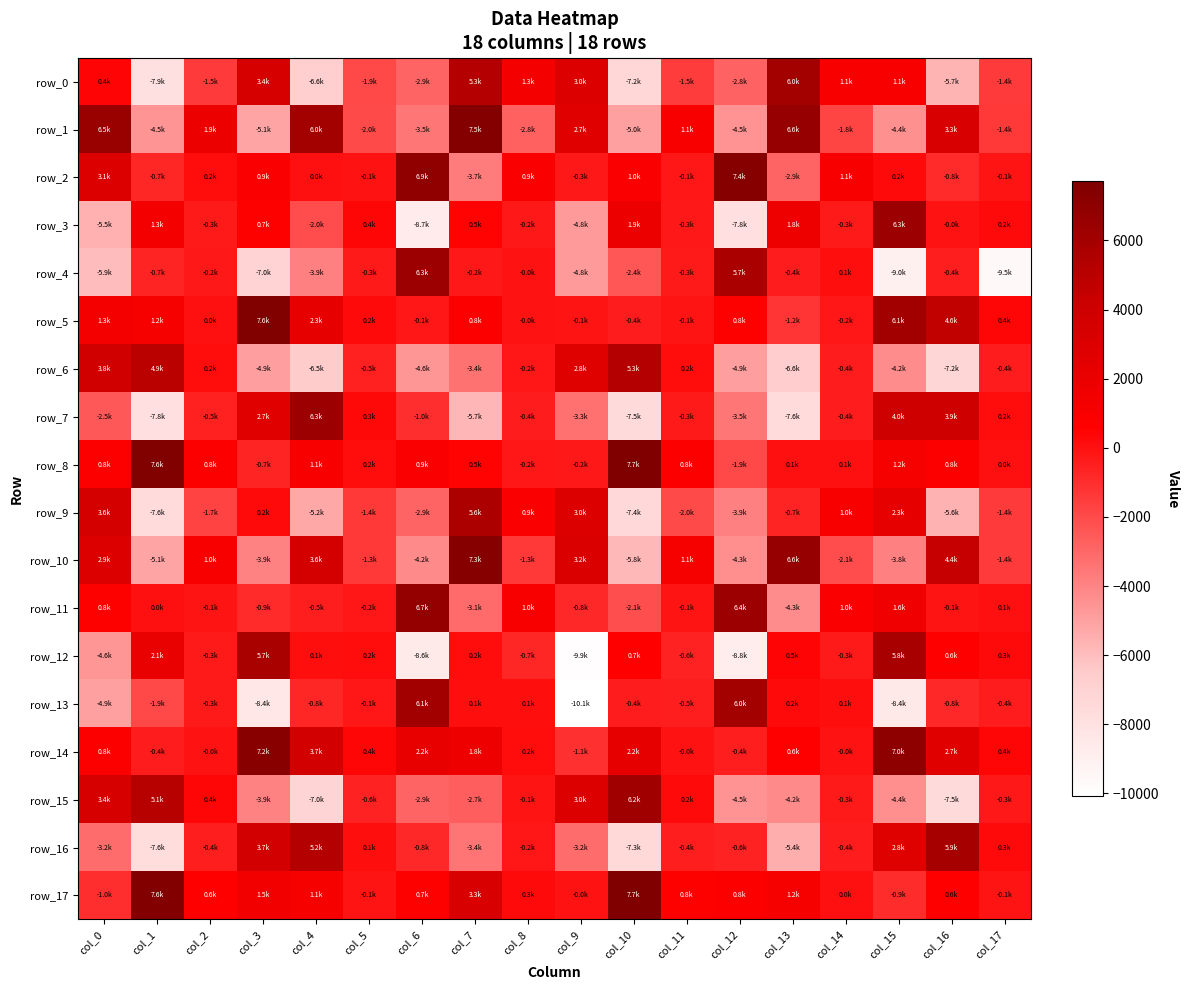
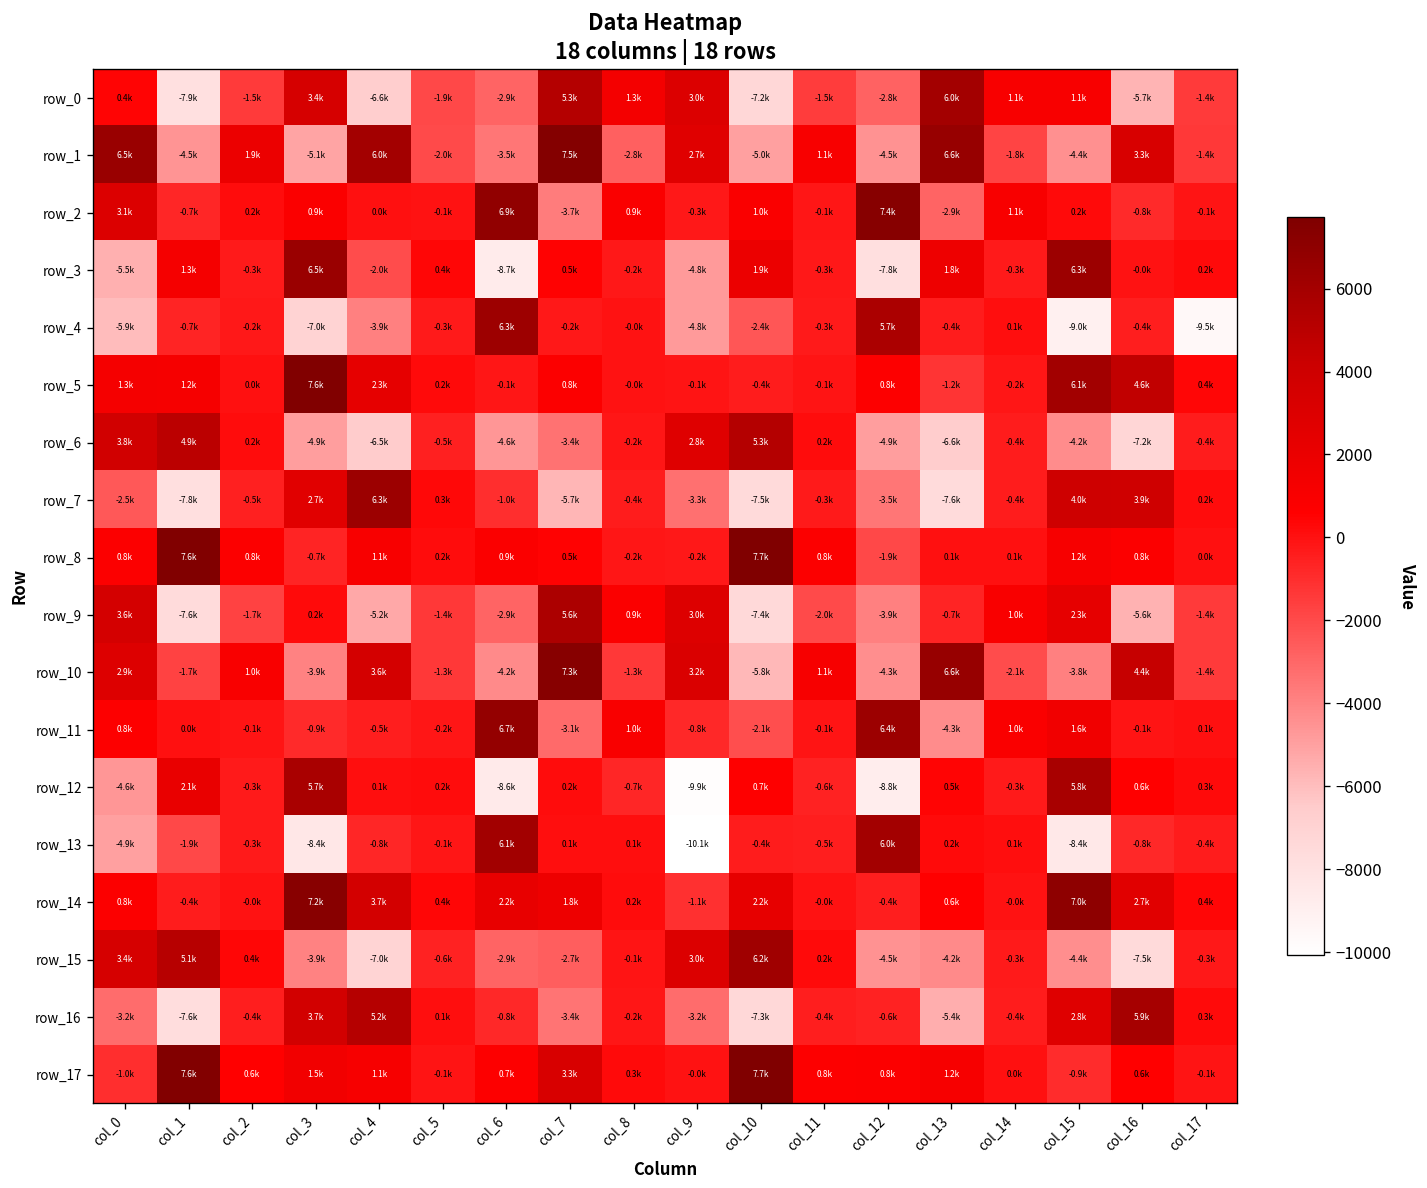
row_3, col_3: 0.7k -> 6.5k
row_10, col_1: -5.1k -> -1.7k
